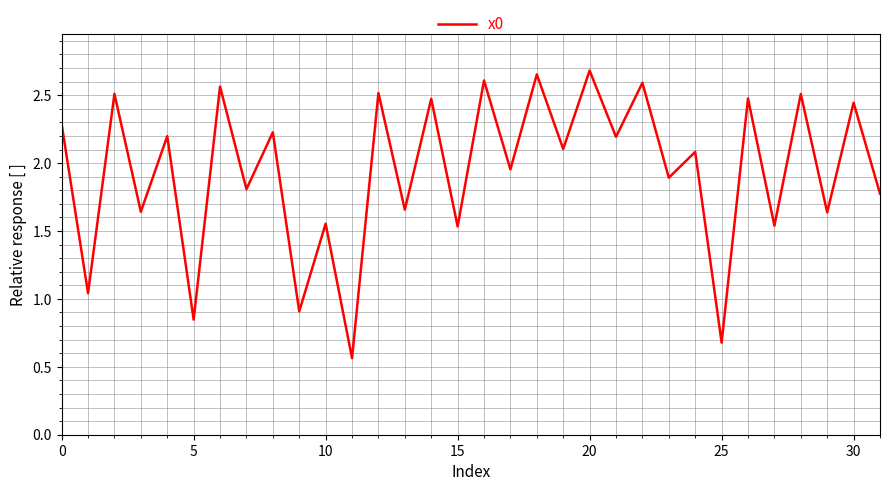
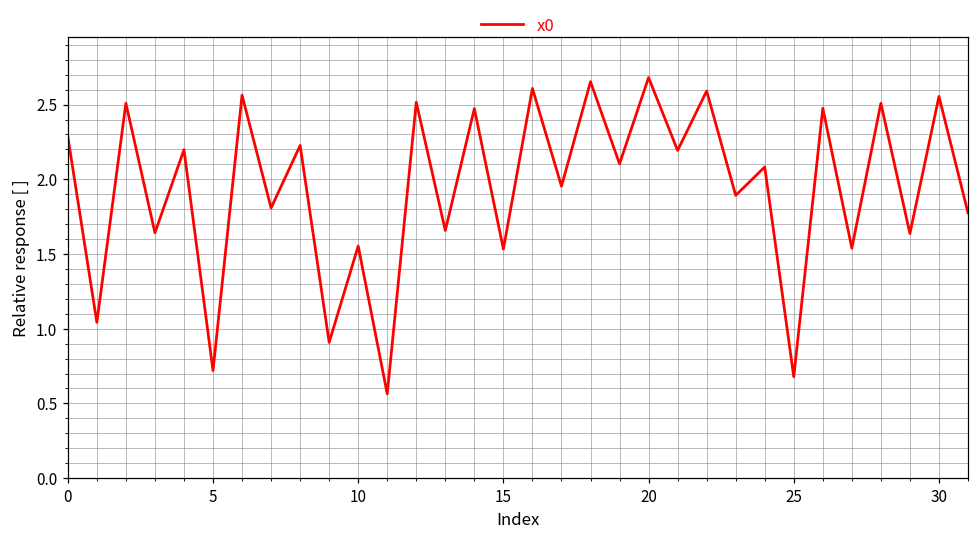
5: 0.85 -> 0.72
30: 2.44 -> 2.55
